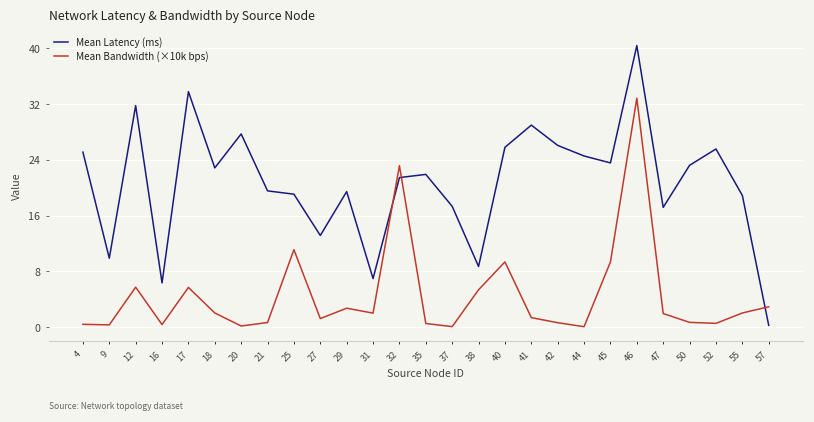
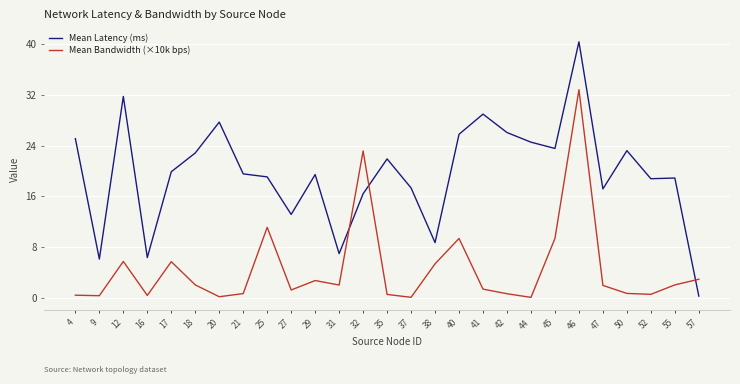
Mean Latency (ms), 9: 10 -> 6
Mean Latency (ms), 17: 34 -> 20
Mean Latency (ms), 32: 21 -> 16
Mean Latency (ms), 52: 26 -> 19
